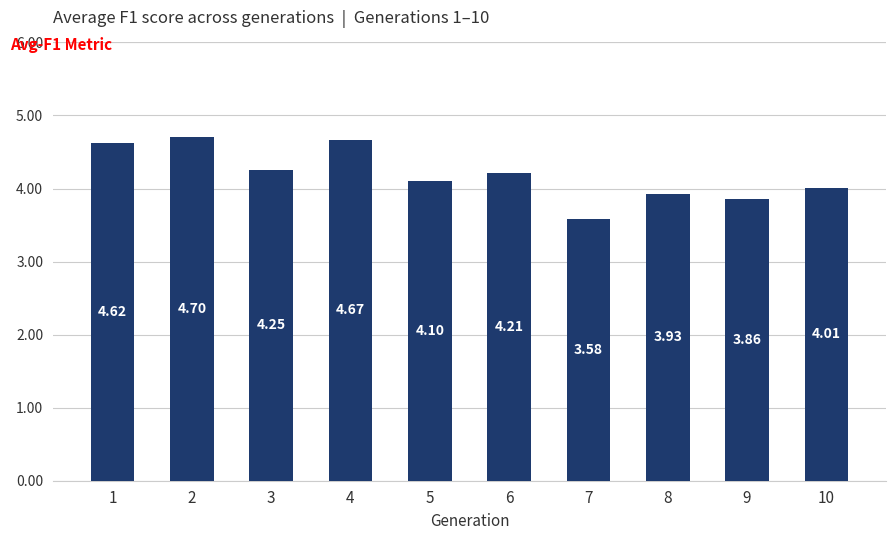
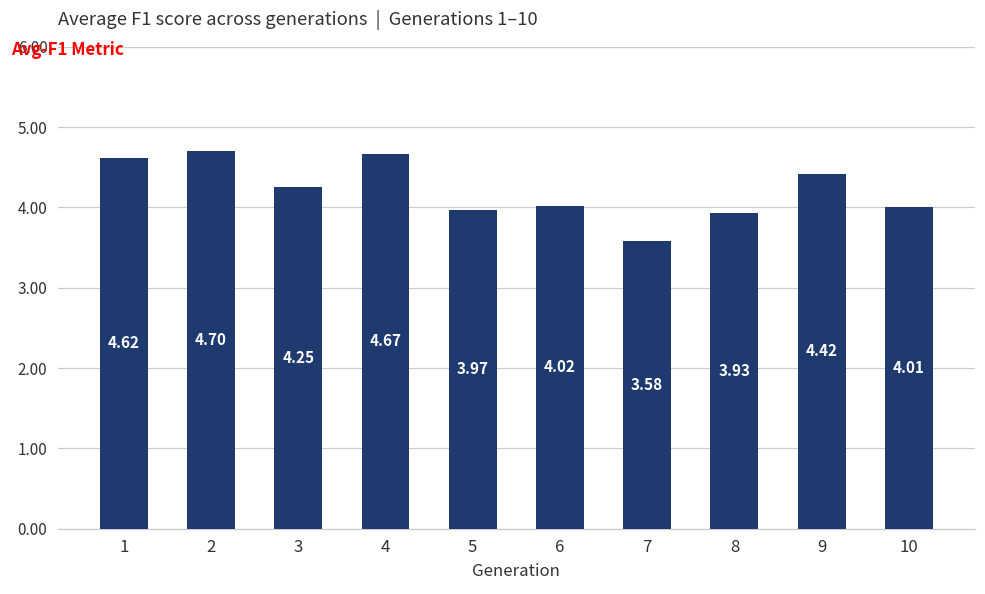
5: 4.10 -> 3.97
6: 4.21 -> 4.02
9: 3.86 -> 4.42
